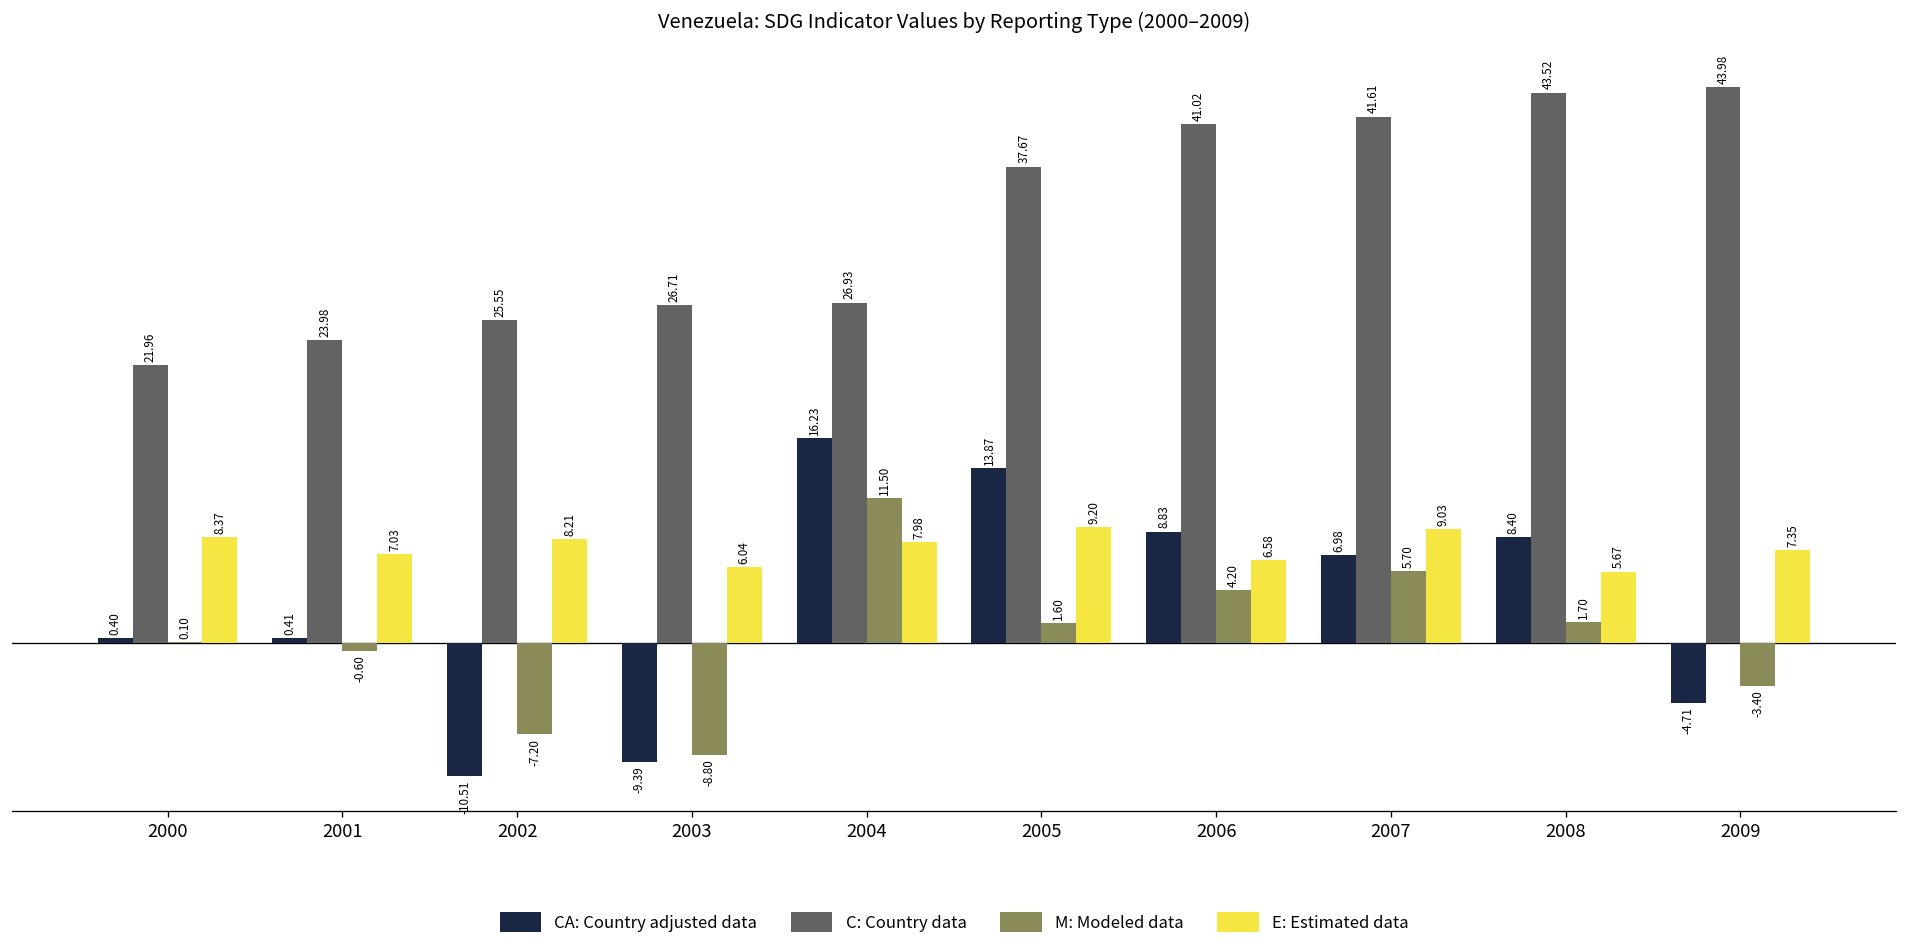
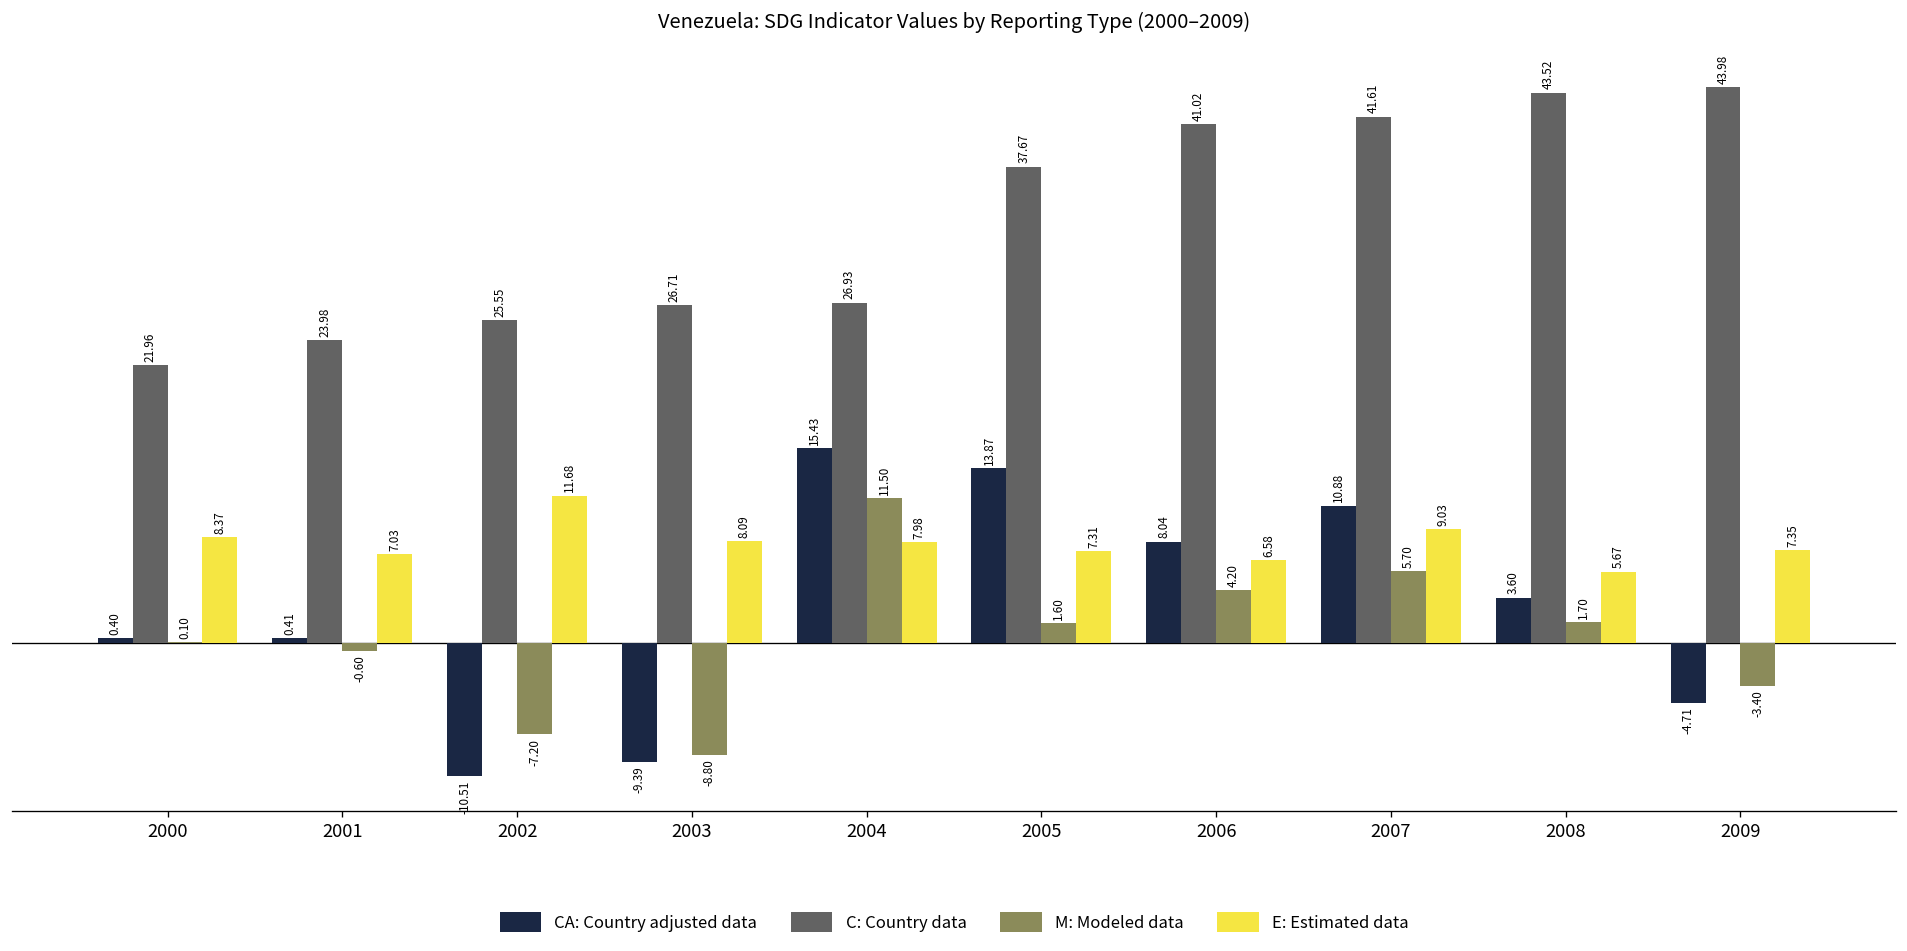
E: Estimated data, 2002: 8.21 -> 11.68
E: Estimated data, 2003: 6.04 -> 8.09
CA: Country adjusted data, 2004: 16.23 -> 15.43
E: Estimated data, 2005: 9.20 -> 7.31
CA: Country adjusted data, 2006: 8.83 -> 8.04
CA: Country adjusted data, 2007: 6.98 -> 10.88
CA: Country adjusted data, 2008: 8.40 -> 3.60
